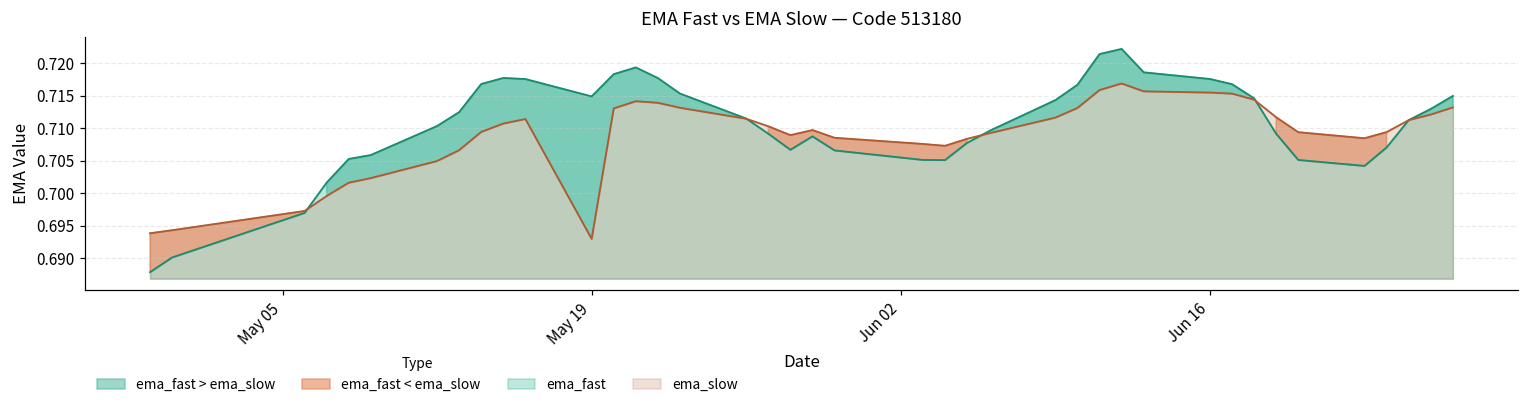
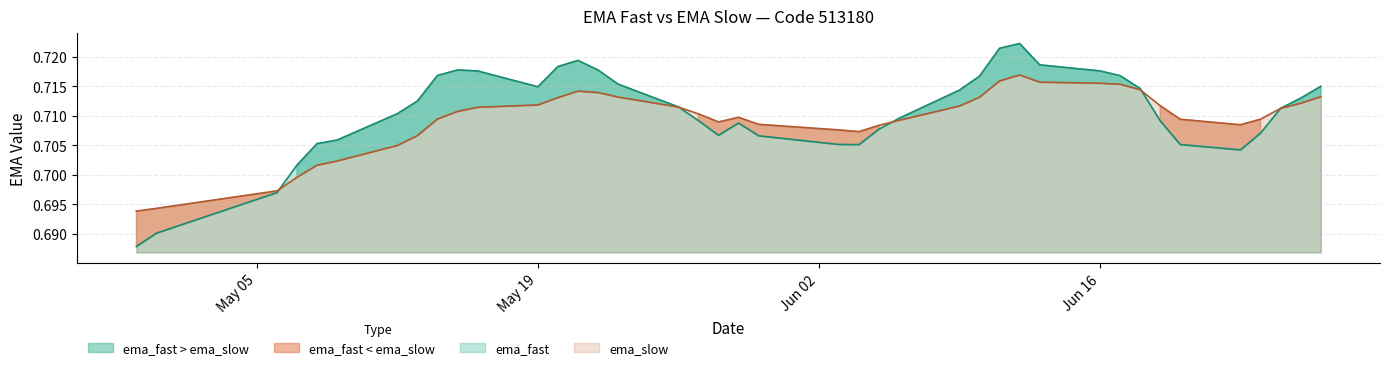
ema_slow, May 19: 0.693 -> 0.712
